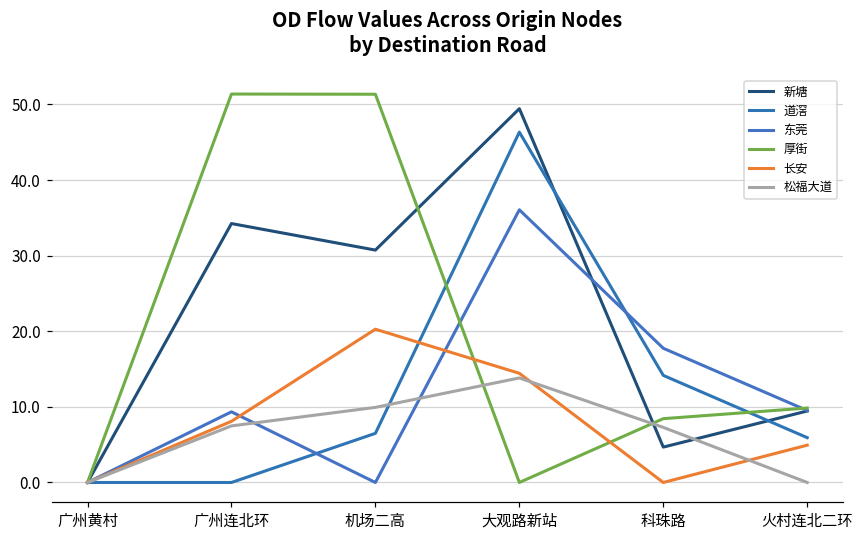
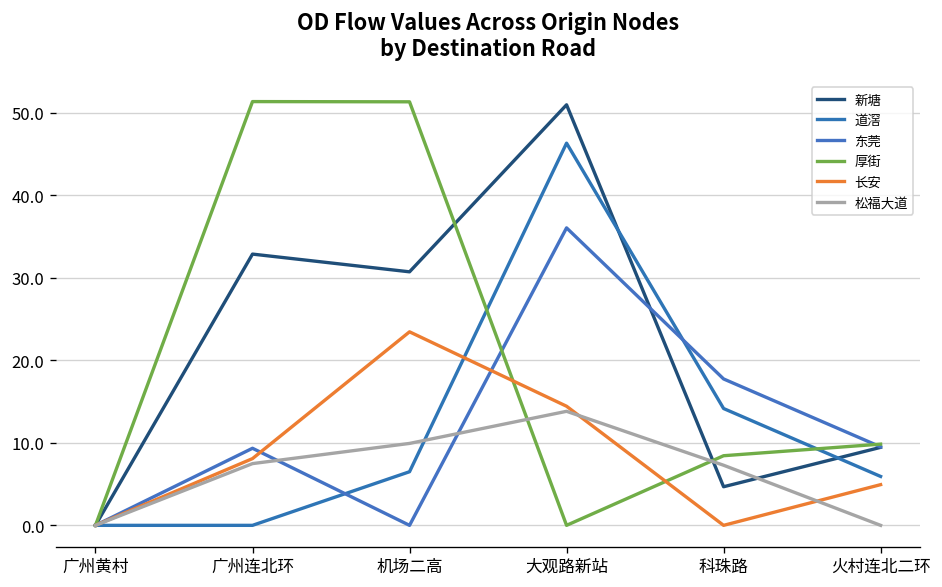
新塘, 广州连北环: 34 -> 33
长安, 机场二高: 20 -> 23
新塘, 大观路新站: 49 -> 51
